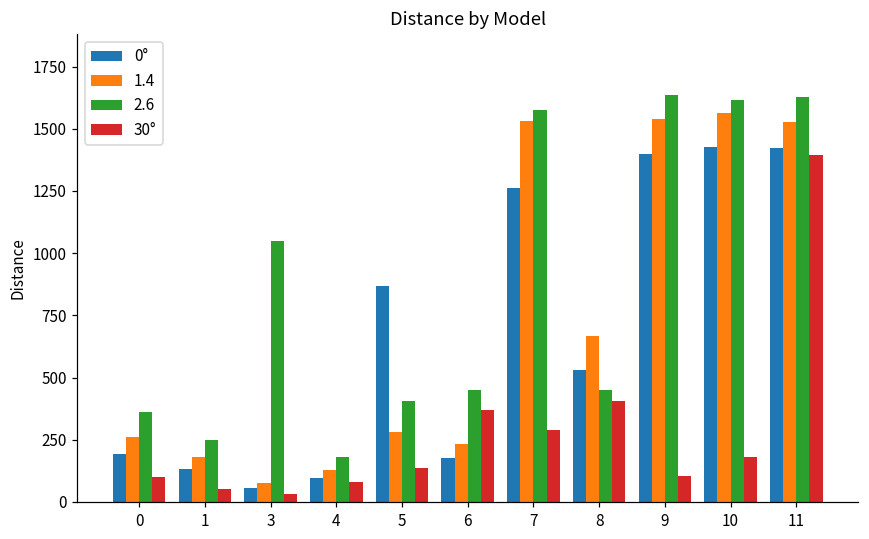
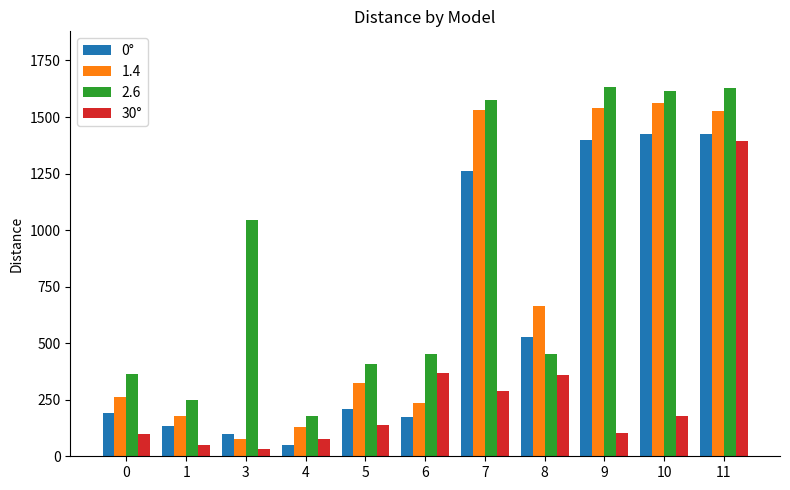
0°, 3: 60 -> 100
0°, 4: 100 -> 50
0°, 5: 870 -> 210
1.4, 5: 280 -> 330
30°, 8: 410 -> 360
